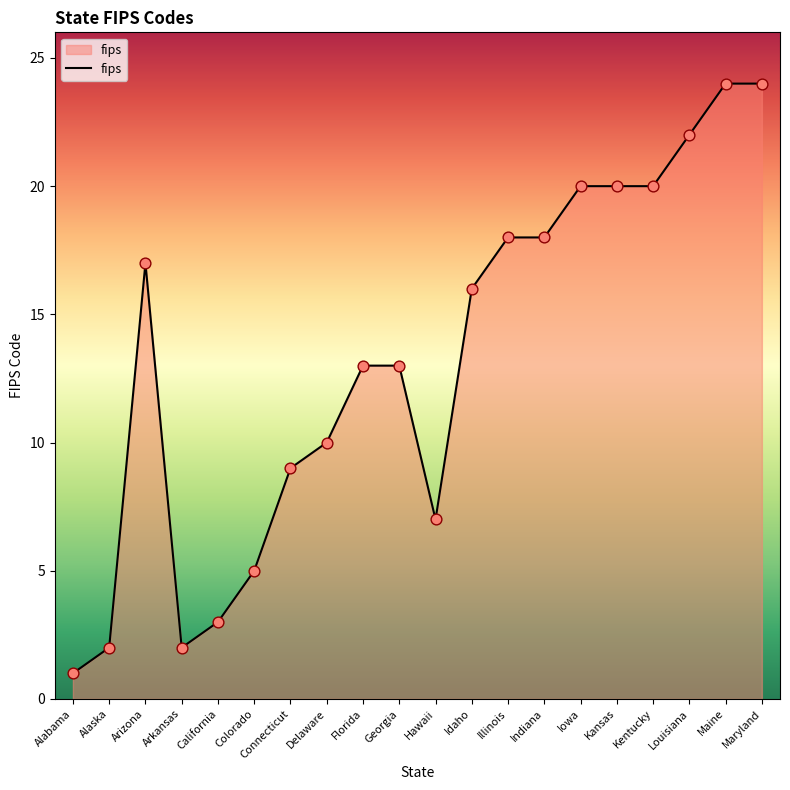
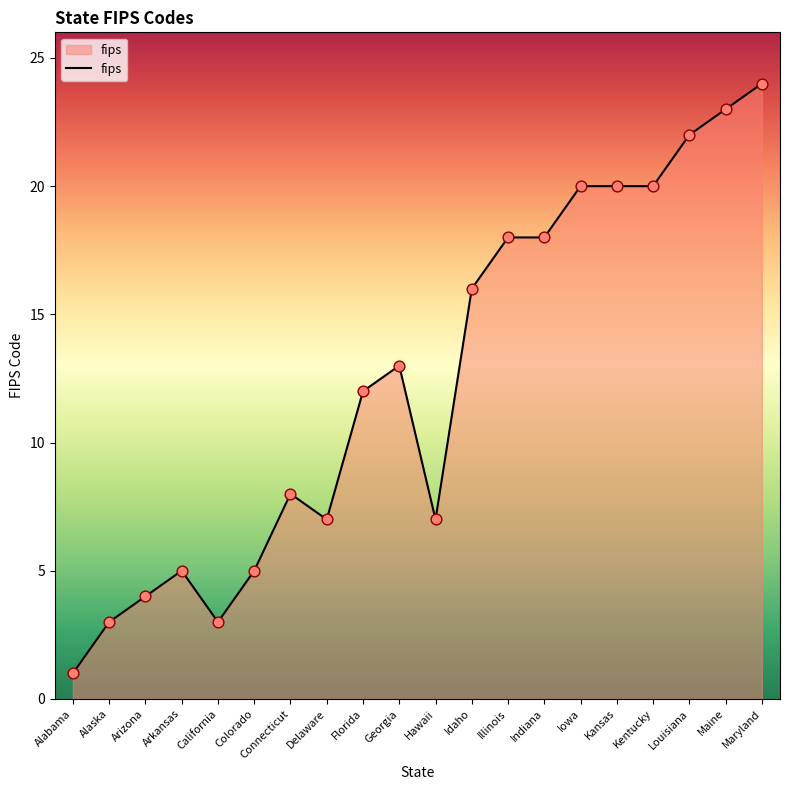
Alaska: 2 -> 3
Arizona: 17 -> 4
Arkansas: 2 -> 5
Connecticut: 9 -> 8
Delaware: 10 -> 7
Florida: 13 -> 12
Maine: 24 -> 23
